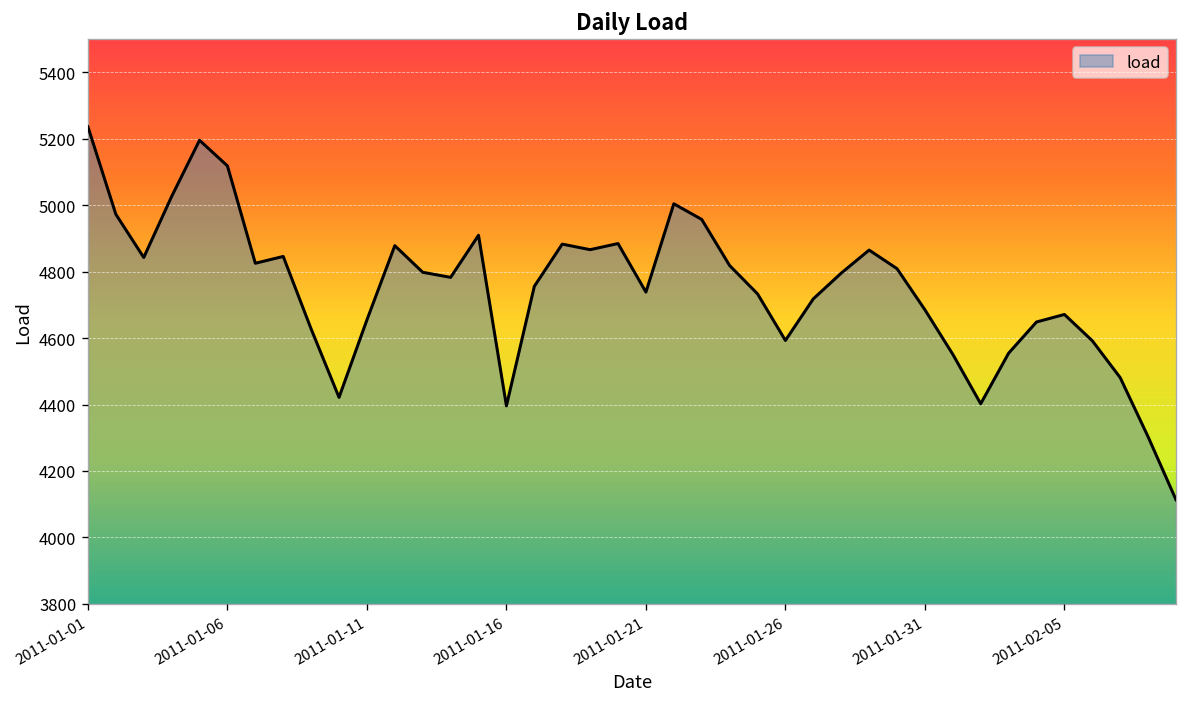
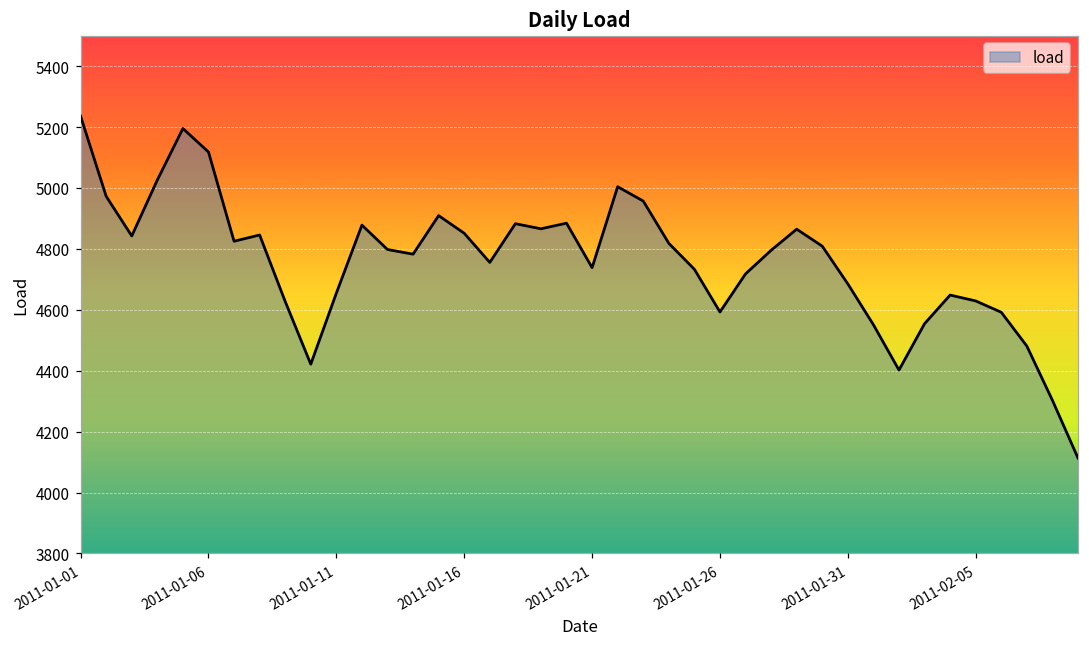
2011-01-16: 4400 -> 4850
2011-02-05: 4670 -> 4630
